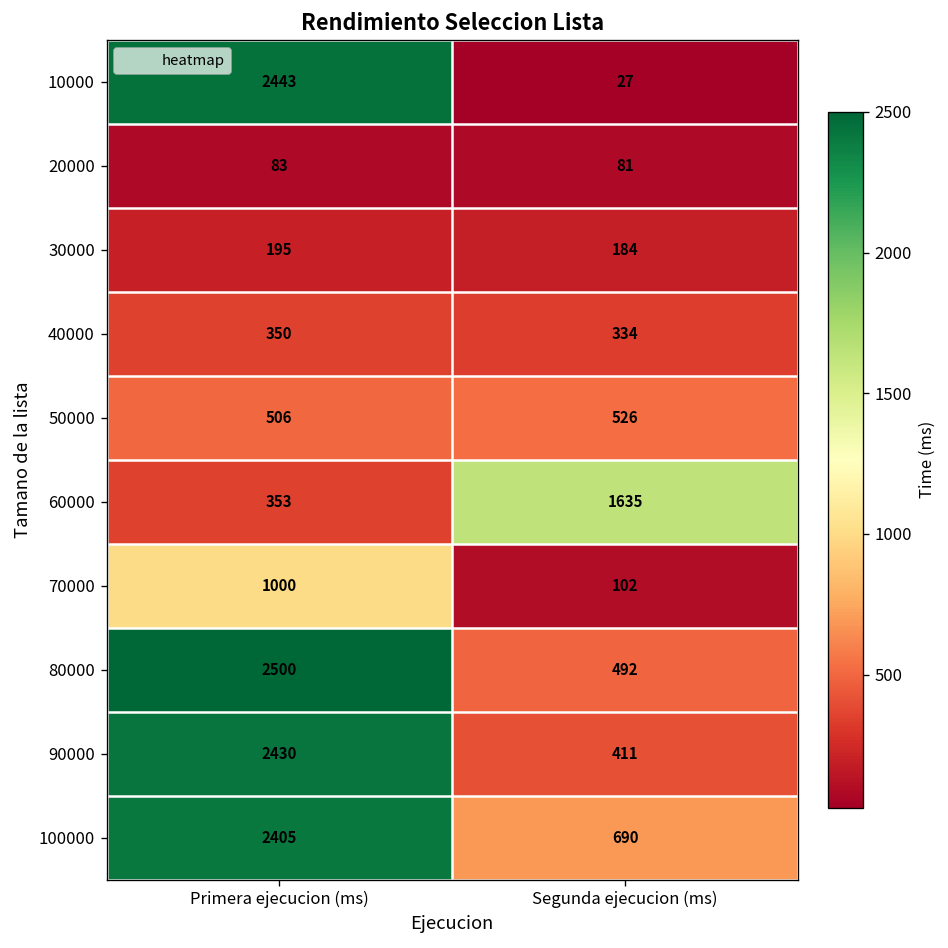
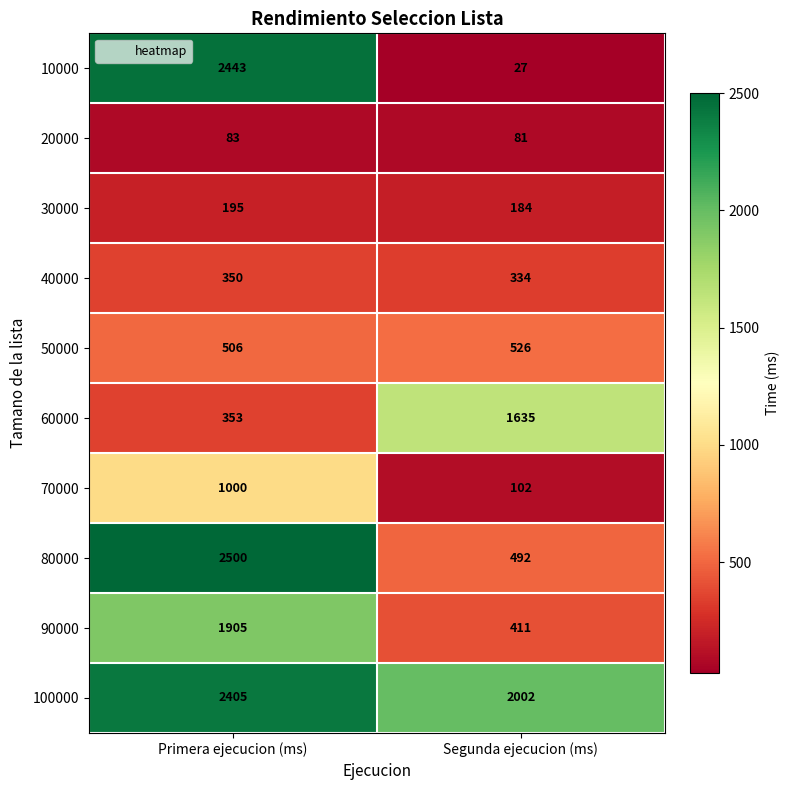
90000, Primera ejecucion (ms): 2430 -> 1905
100000, Segunda ejecucion (ms): 690 -> 2002
